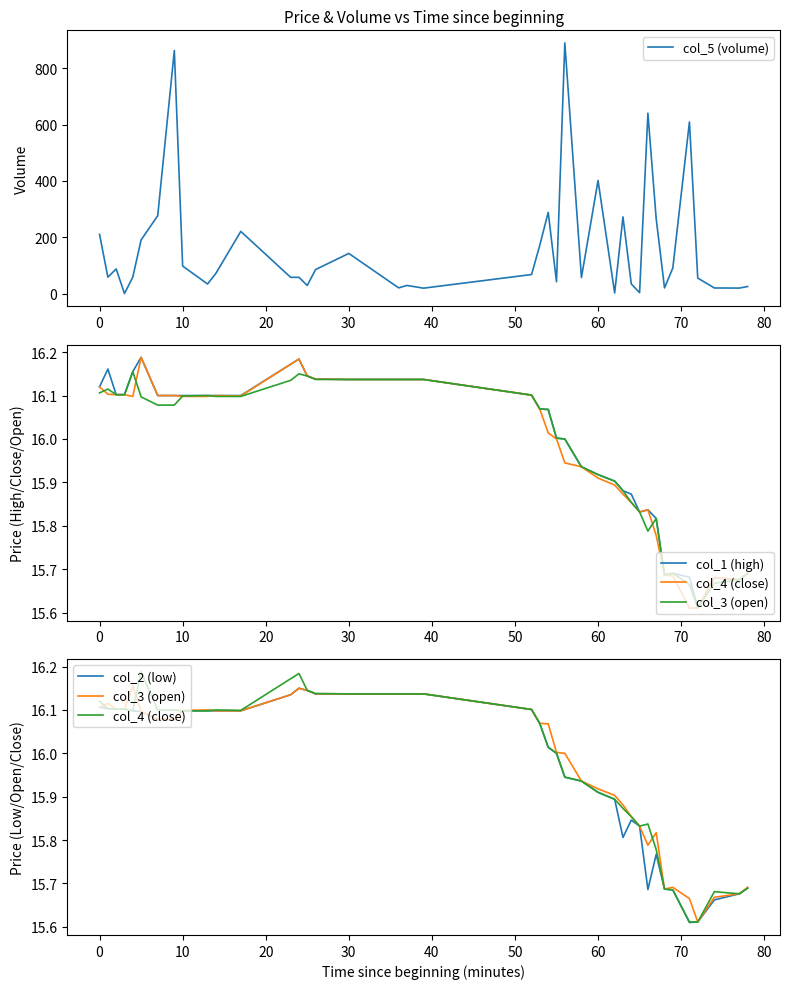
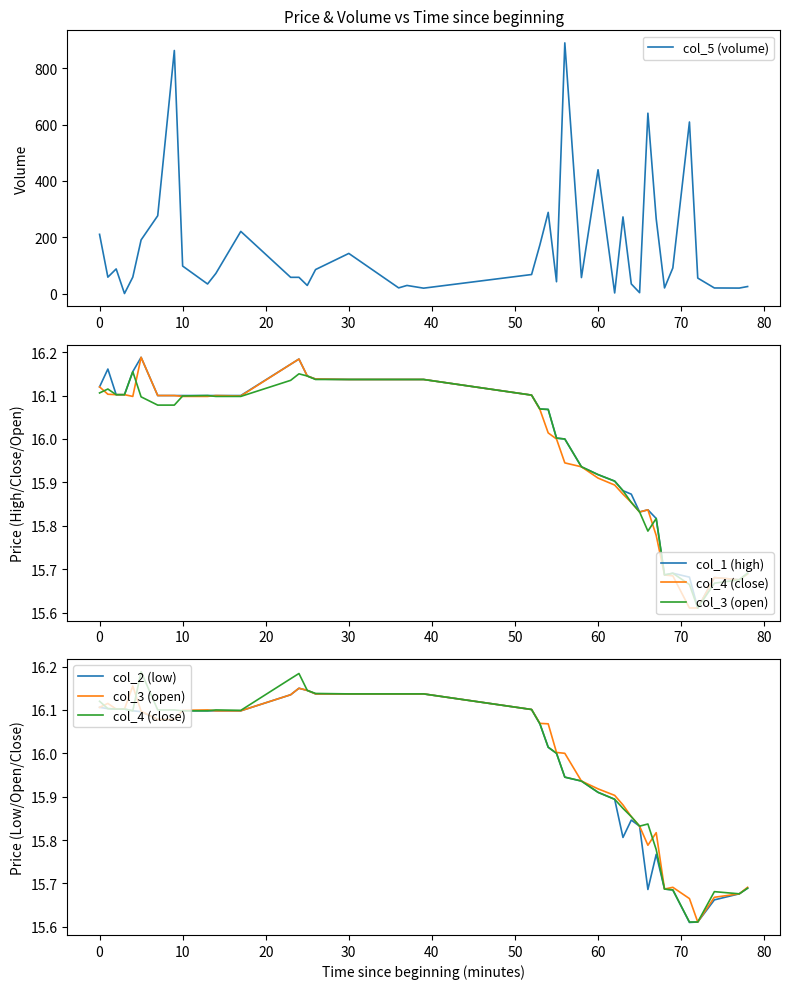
Price & Volume vs Time since beginning, 60: 400 -> 440
